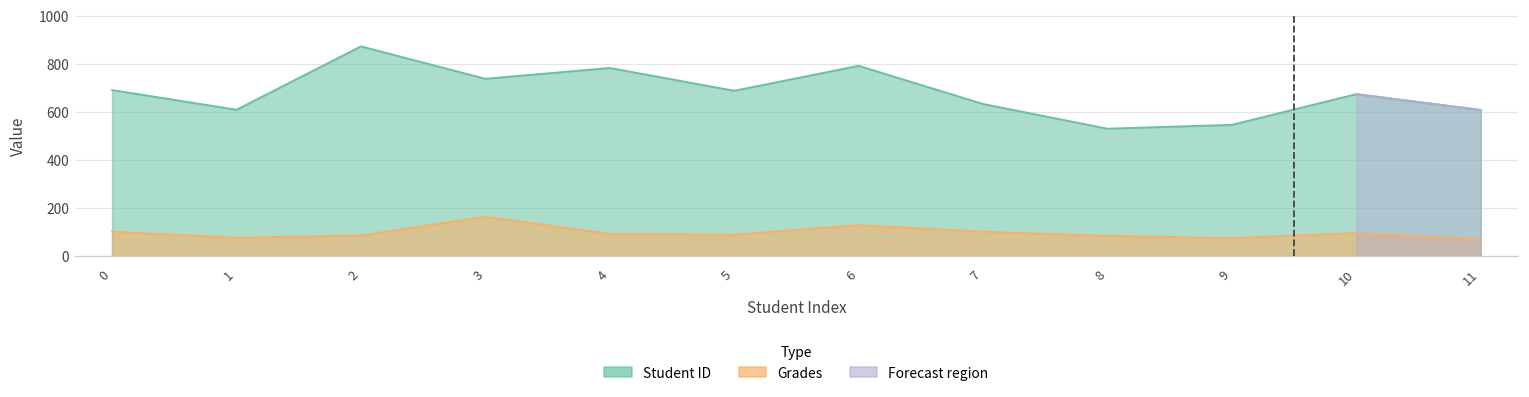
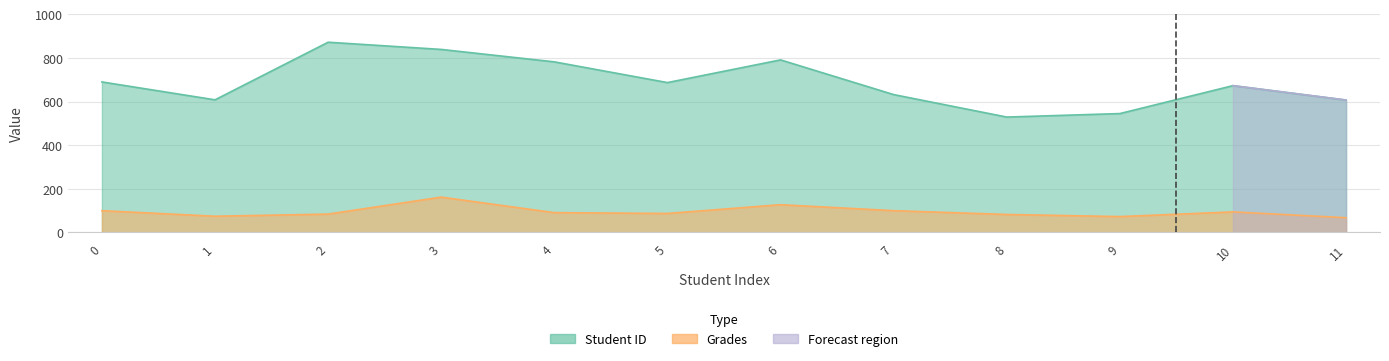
Student ID, 3: 740 -> 840
